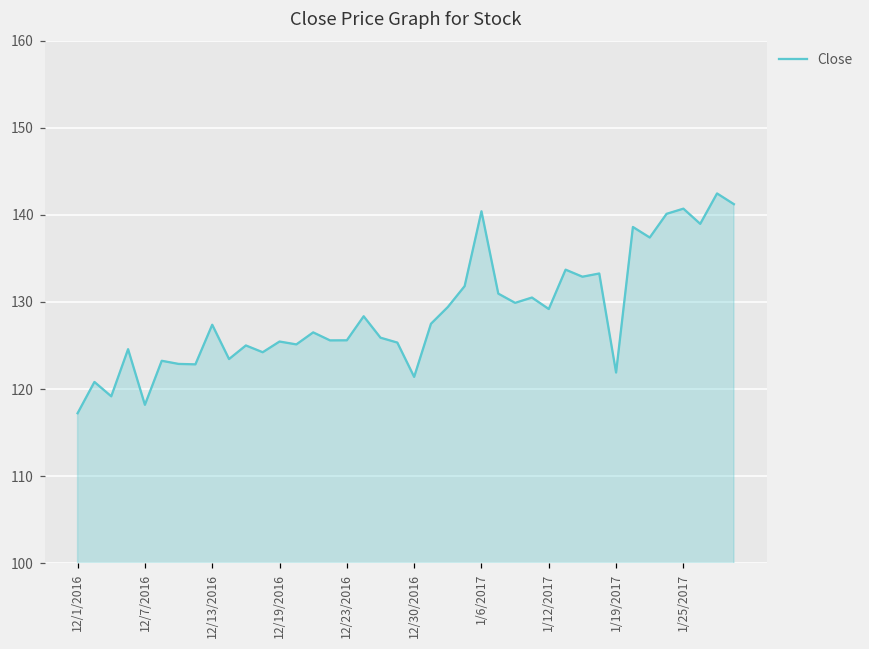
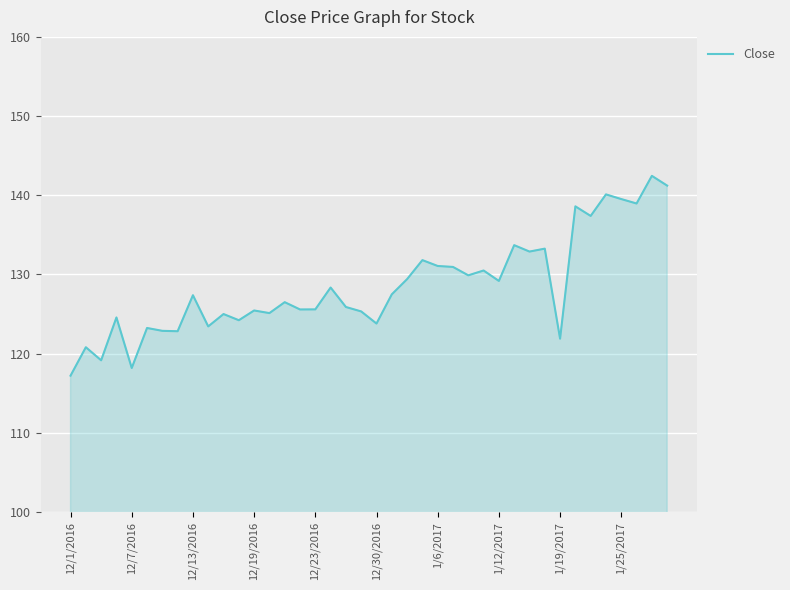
12/30/2016: 121 -> 124
1/6/2017: 140 -> 131
1/25/2017: 141 -> 140
